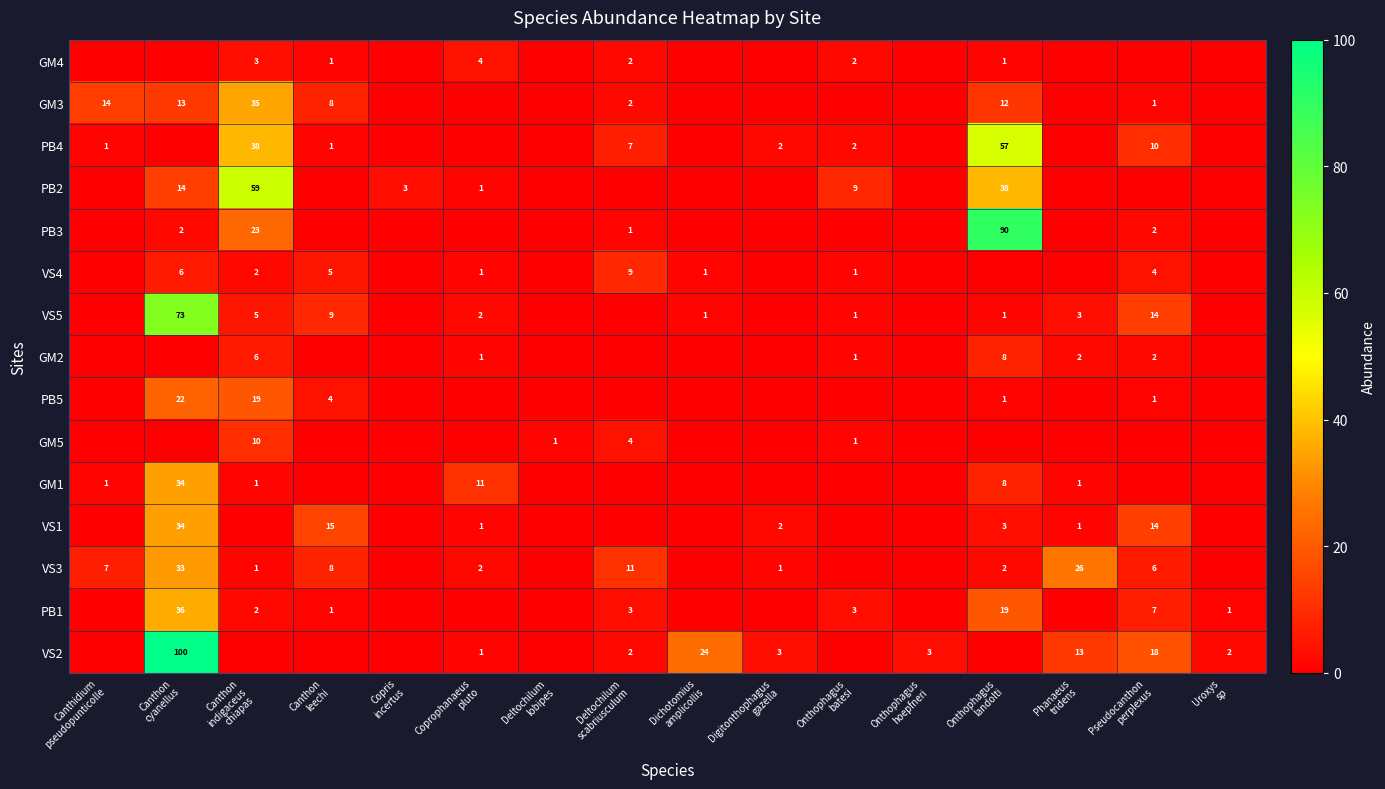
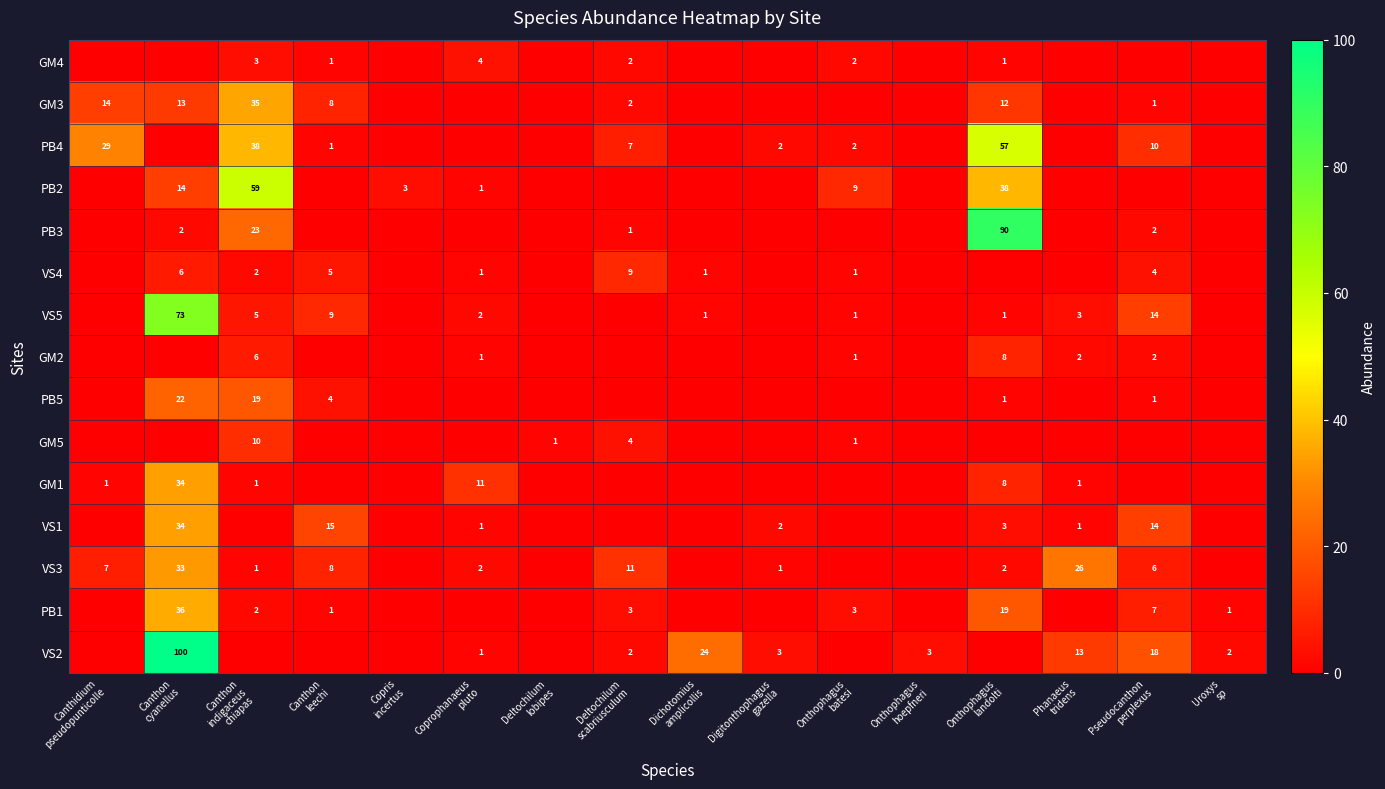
PB4, Canthidium pseudopunticolle: 1 -> 29
